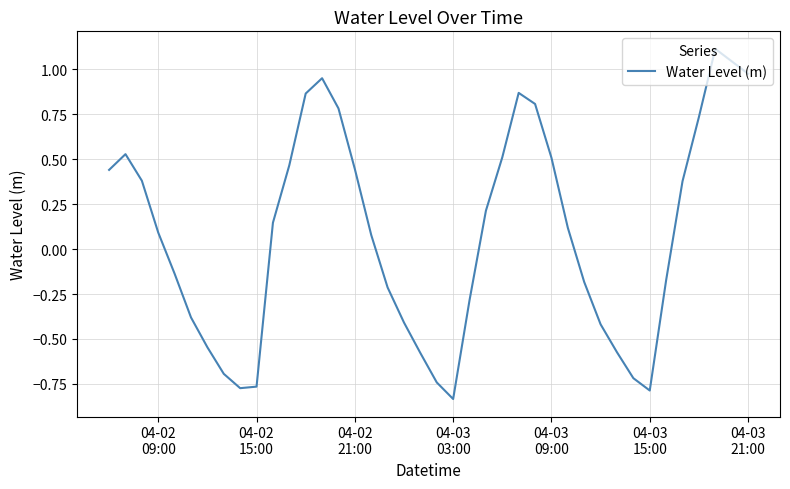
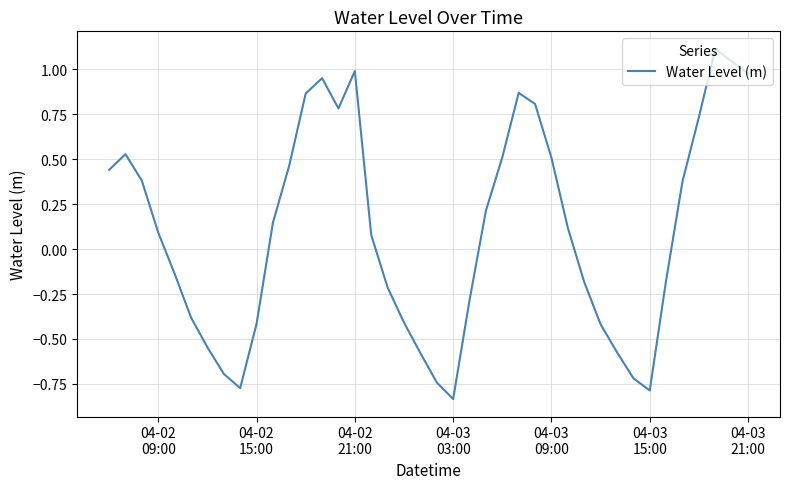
04-02 15:00: -0.77 -> -0.42
04-02 21:00: 0.45 -> 0.99
